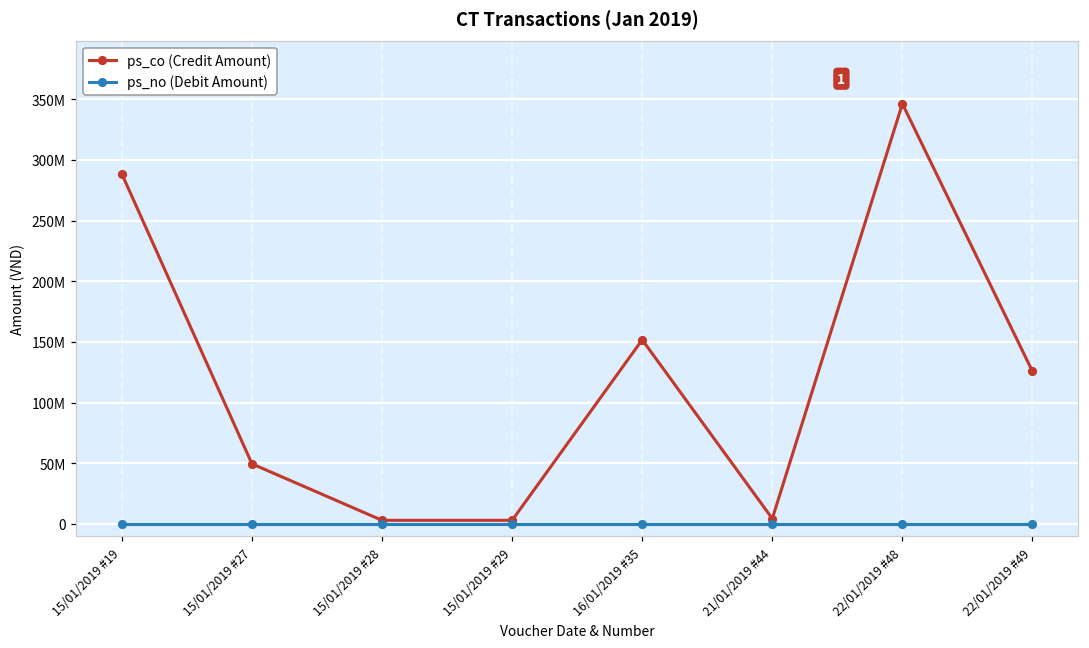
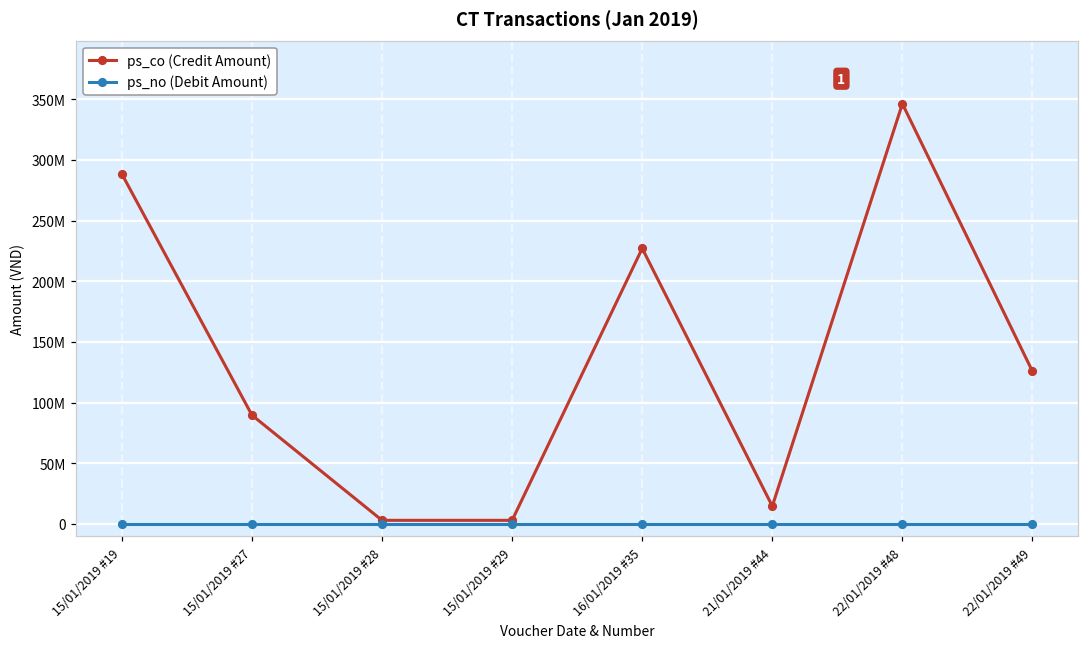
ps_co (Credit Amount), 15/01/2019 #27: 49000000 -> 90000000
ps_co (Credit Amount), 16/01/2019 #35: 152000000 -> 227000000
ps_co (Credit Amount), 21/01/2019 #44: 4000000 -> 15000000
